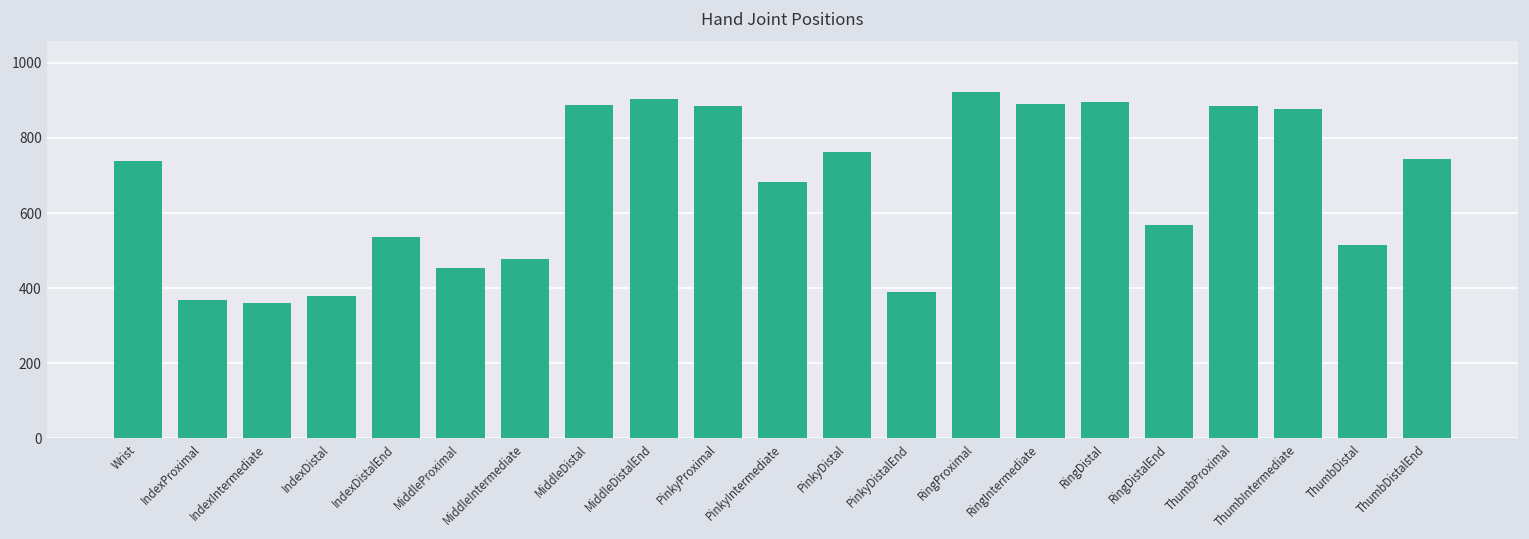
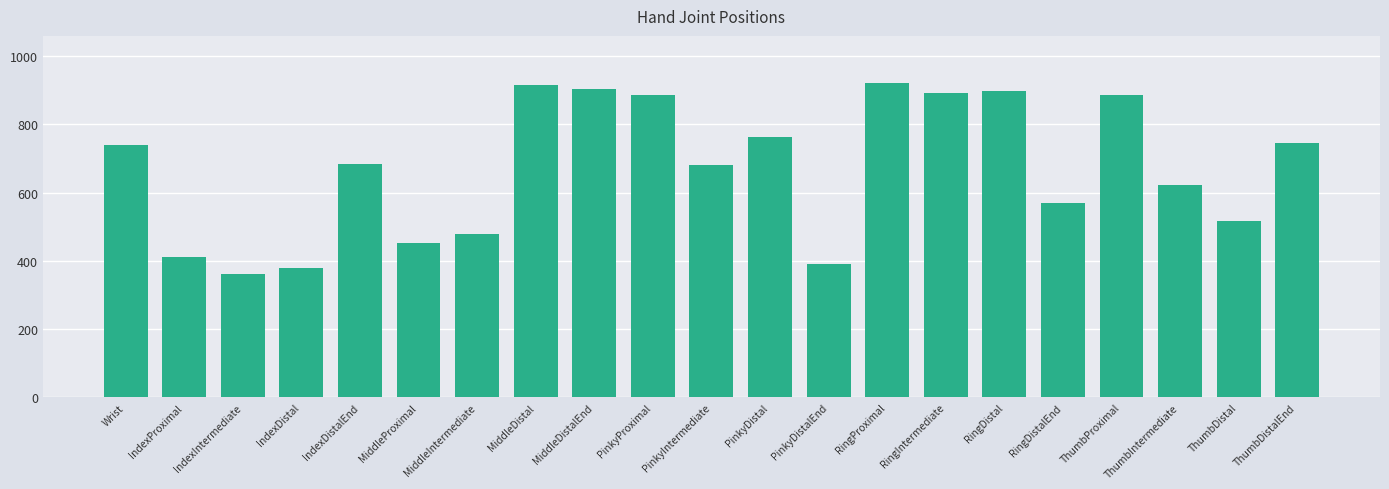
IndexProximal: 370 -> 410
IndexDistalEnd: 540 -> 680
MiddleDistal: 890 -> 910
ThumbIntermediate: 880 -> 620
